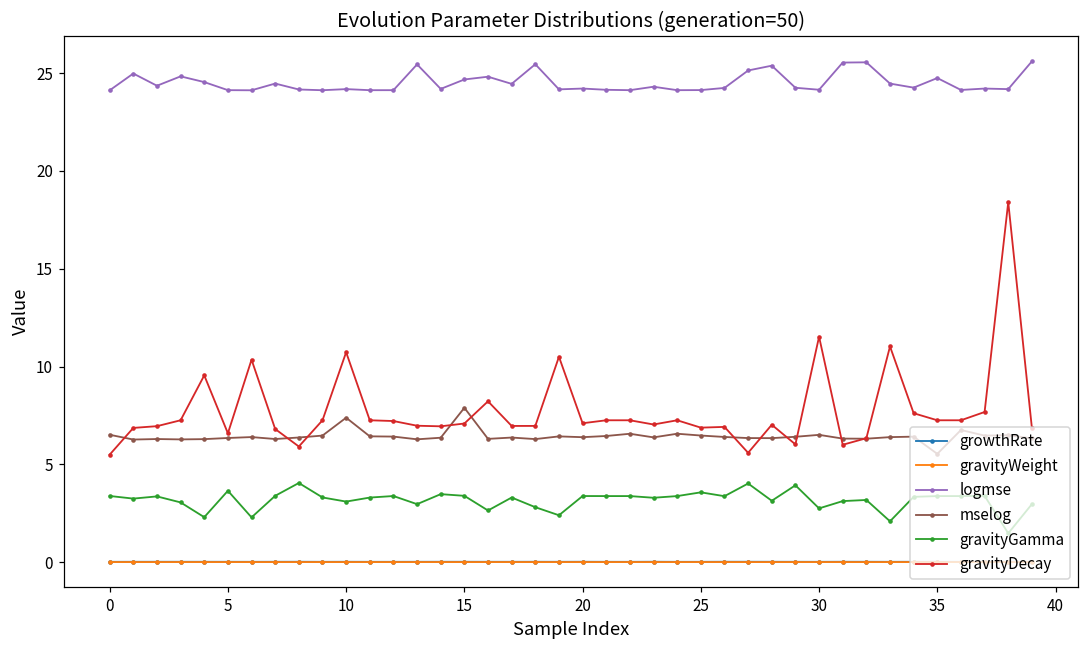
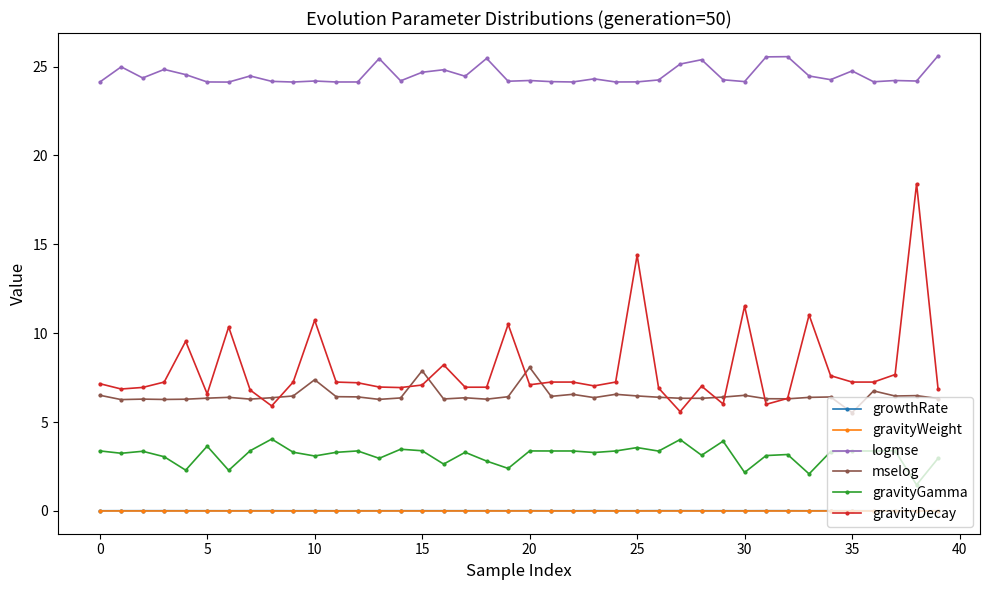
gravityDecay, 0: 5.5 -> 7.2
mselog, 20: 6.4 -> 8.1
gravityDecay, 25: 6.9 -> 14.4
gravityGamma, 30: 2.7 -> 2.2
